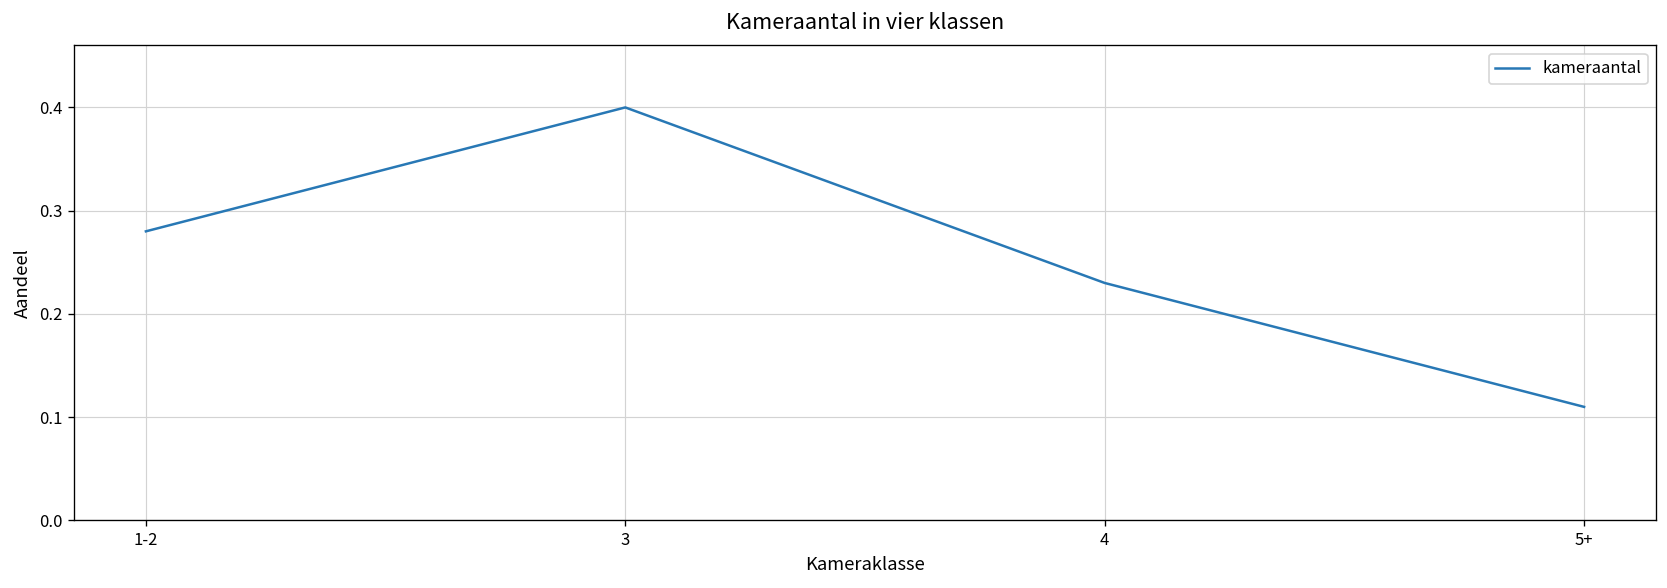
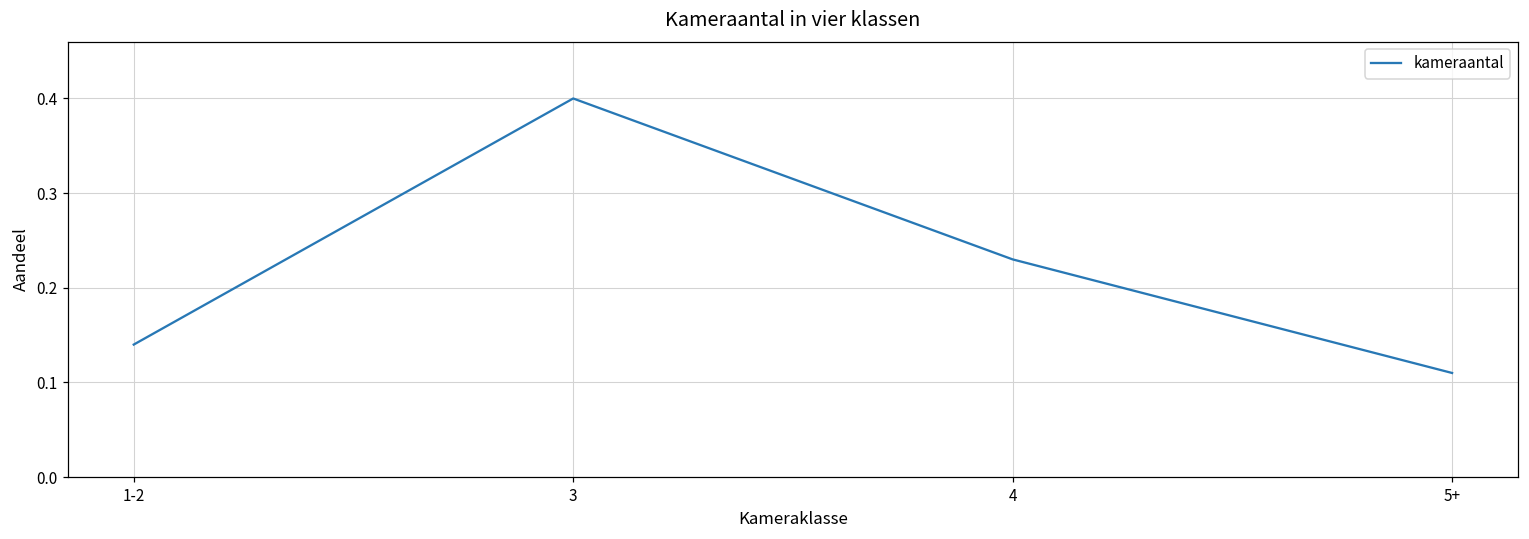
1-2: 0.28 -> 0.14
